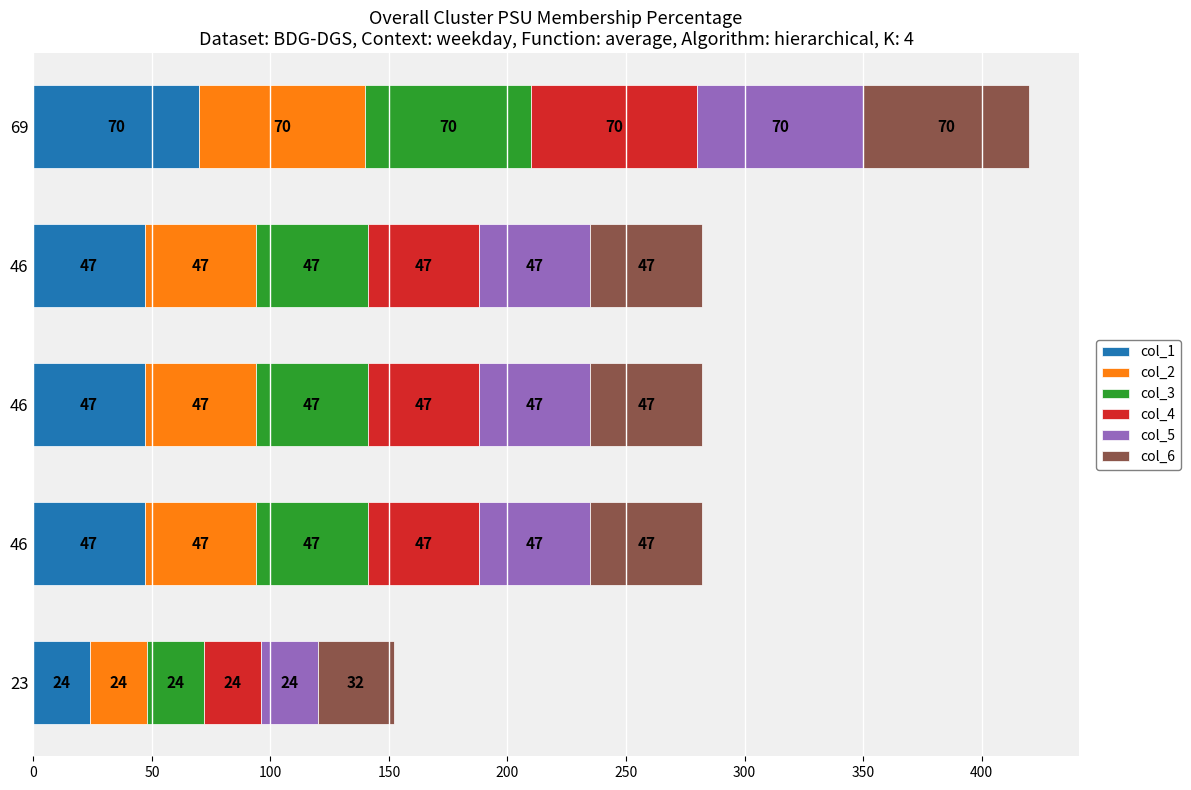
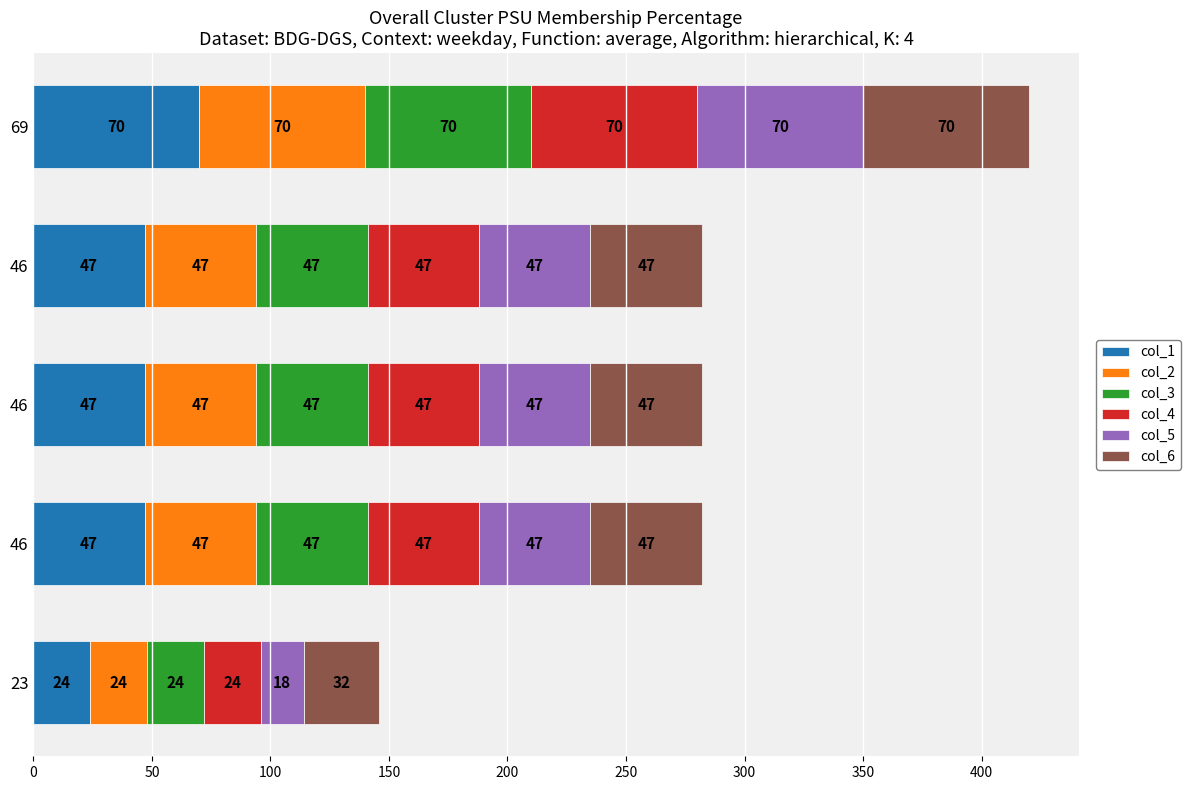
col_5, 23: 24 -> 18
